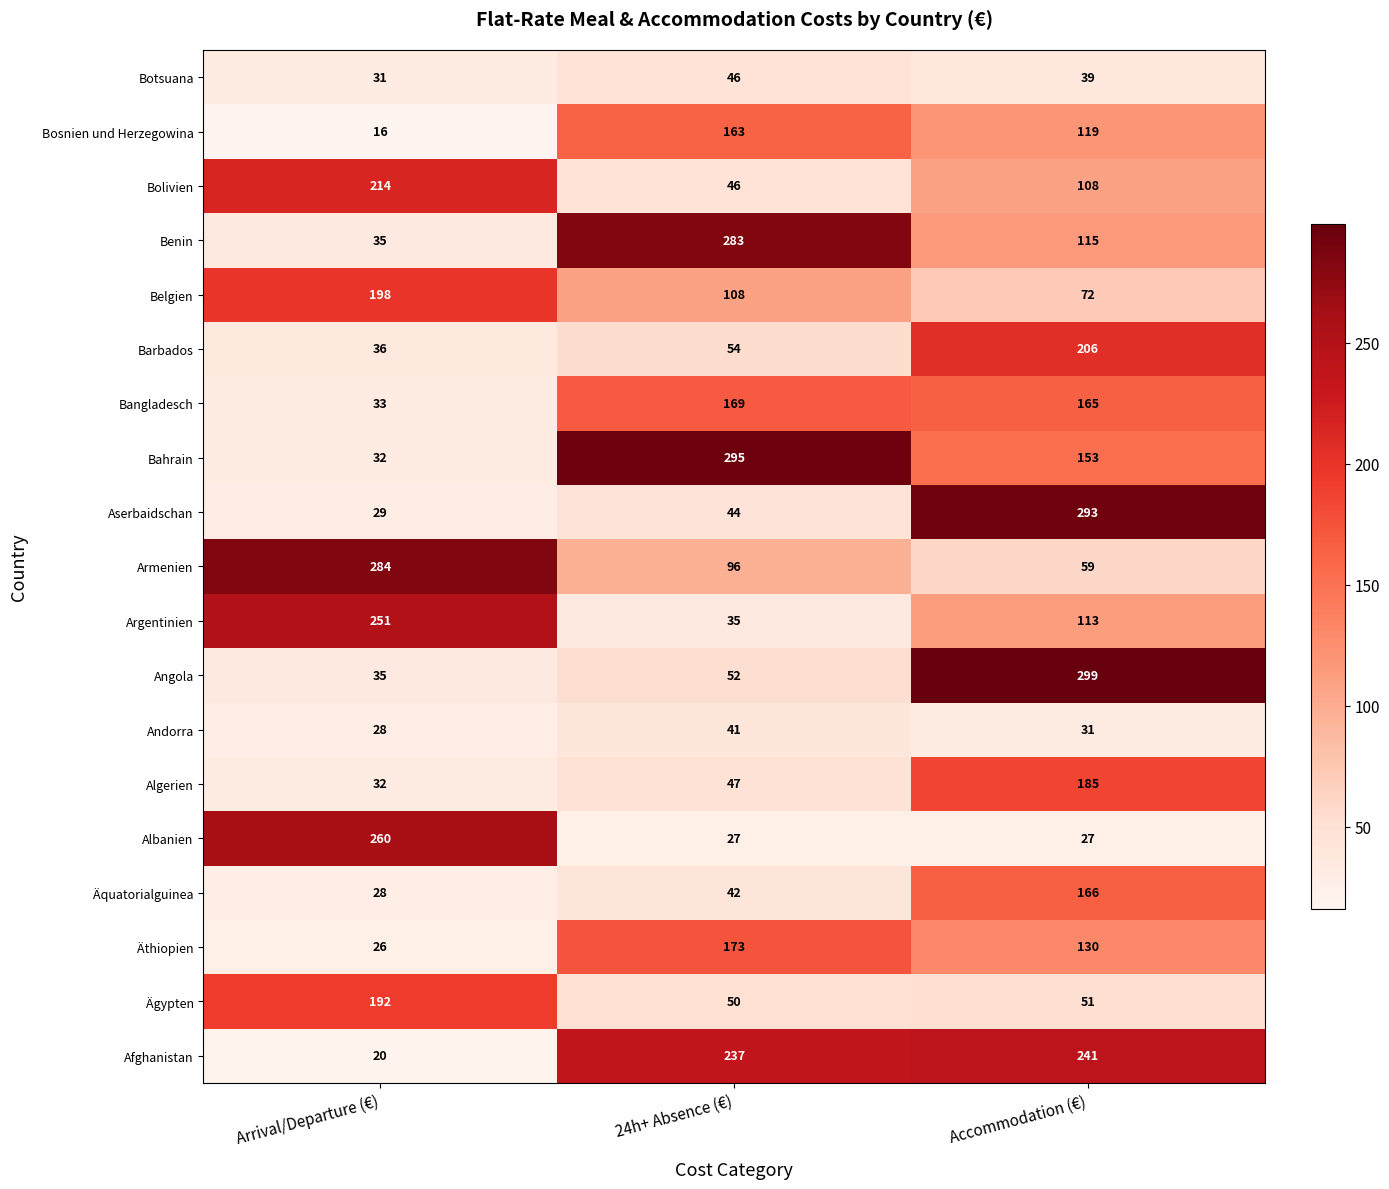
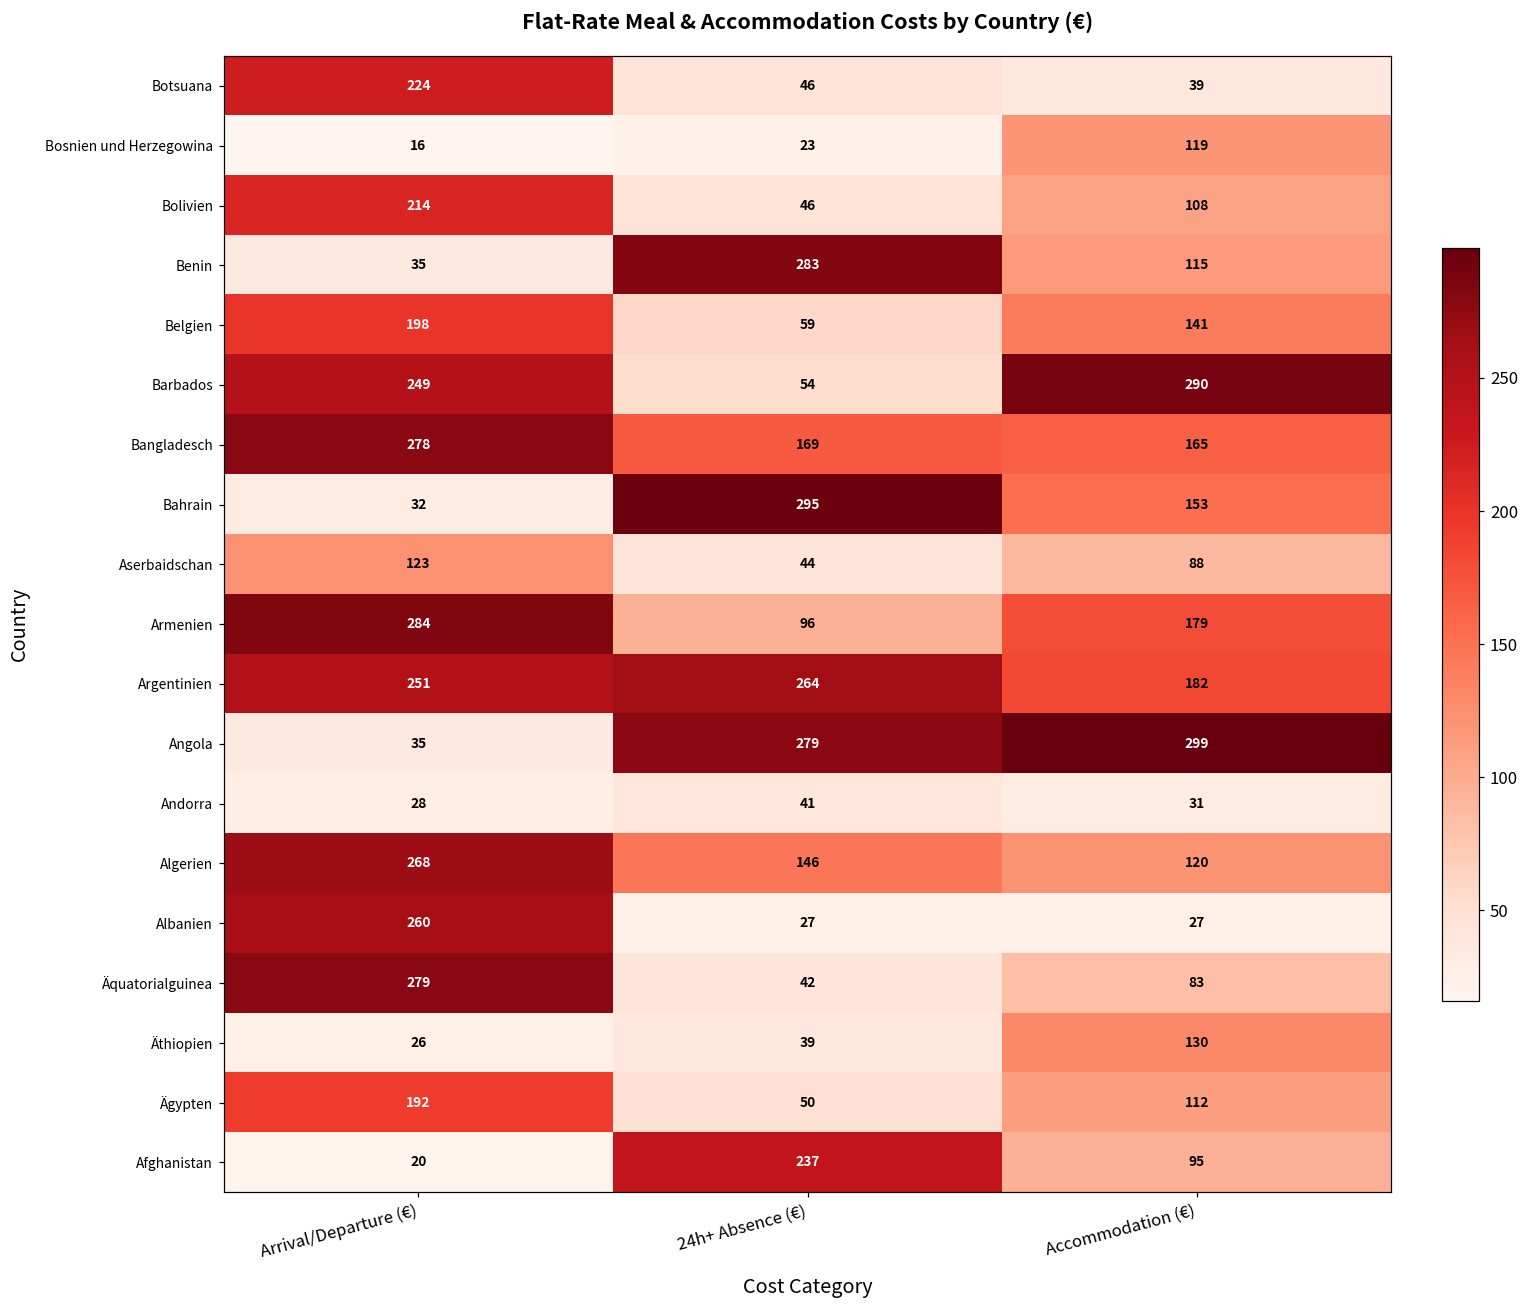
Botsuana, Arrival/Departure (€): 31 -> 224
Bosnien und Herzegowina, 24h+ Absence (€): 163 -> 23
Belgien, 24h+ Absence (€): 108 -> 59
Belgien, Accommodation (€): 72 -> 141
Barbados, Arrival/Departure (€): 36 -> 249
Barbados, Accommodation (€): 206 -> 290
Bangladesch, Arrival/Departure (€): 33 -> 278
Aserbaidschan, Arrival/Departure (€): 29 -> 123
Aserbaidschan, Accommodation (€): 293 -> 88
Armenien, Accommodation (€): 59 -> 179
Argentinien, 24h+ Absence (€): 35 -> 264
Argentinien, Accommodation (€): 113 -> 182
Angola, 24h+ Absence (€): 52 -> 279
Algerien, Arrival/Departure (€): 32 -> 268
Algerien, 24h+ Absence (€): 47 -> 146
Algerien, Accommodation (€): 185 -> 120
Äquatorialguinea, Arrival/Departure (€): 28 -> 279
Äquatorialguinea, Accommodation (€): 166 -> 83
Äthiopien, 24h+ Absence (€): 173 -> 39
Ägypten, Accommodation (€): 51 -> 112
Afghanistan, Accommodation (€): 241 -> 95
